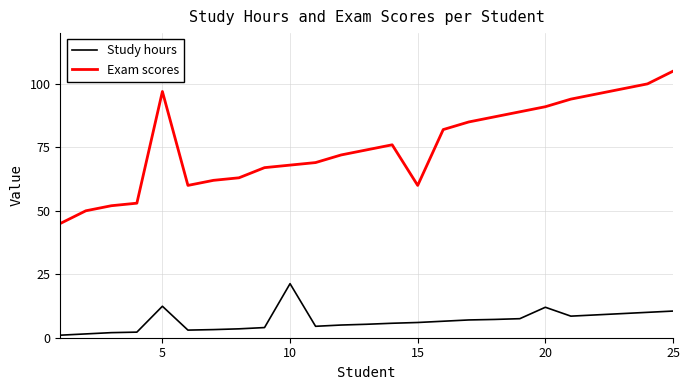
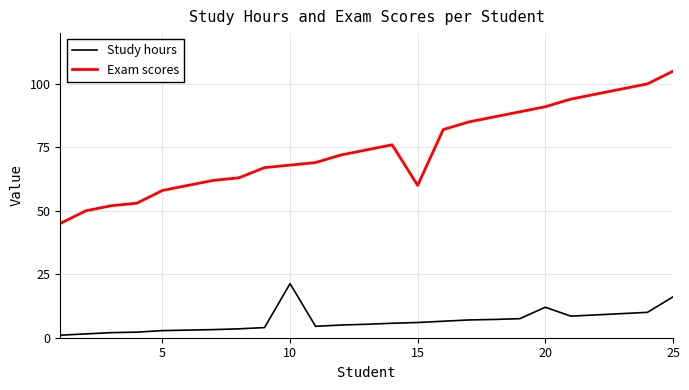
Study hours, 5: 12 -> 3
Exam scores, 5: 97 -> 58
Study hours, 25: 11 -> 16
